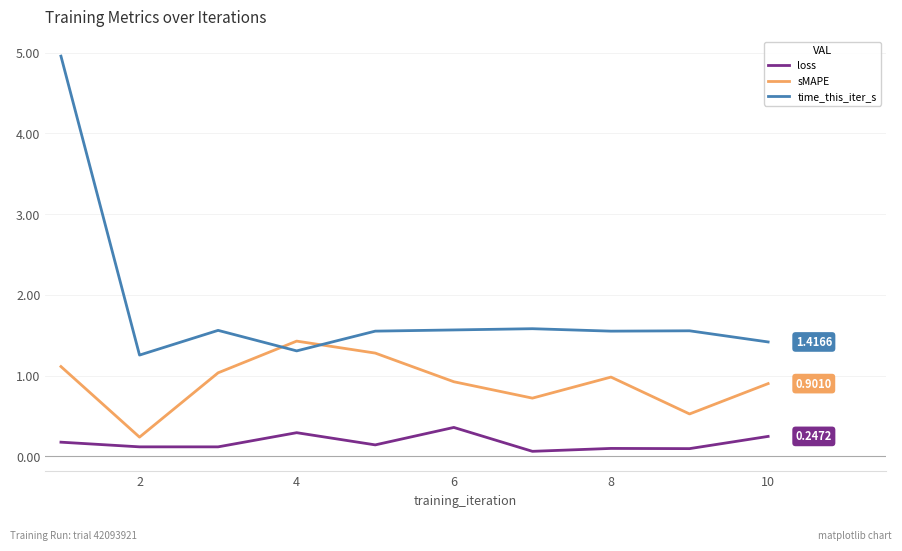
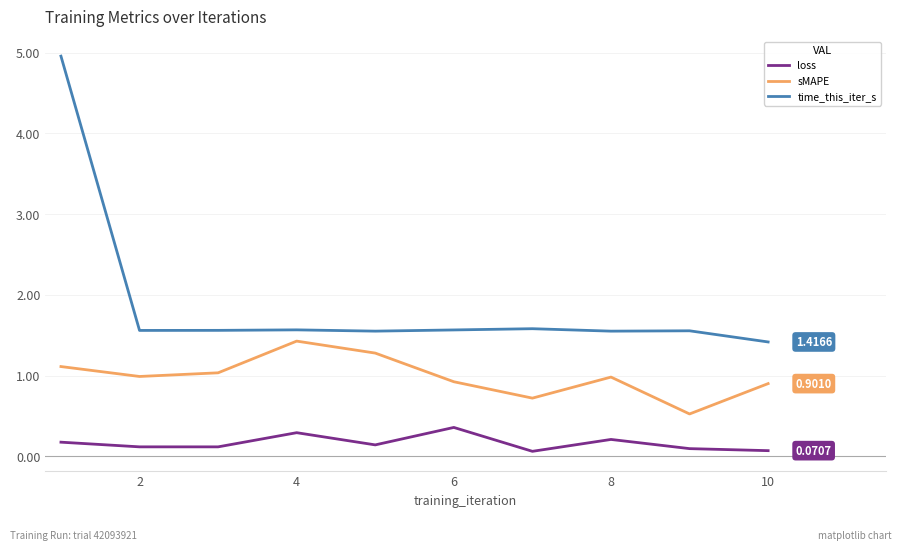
sMAPE, 2: 0.2 -> 1.0
time_this_iter_s, 2: 1.3 -> 1.6
time_this_iter_s, 4: 1.3 -> 1.6
loss, 8: 0.1 -> 0.2
loss, 10: 0.2472 -> 0.0707
